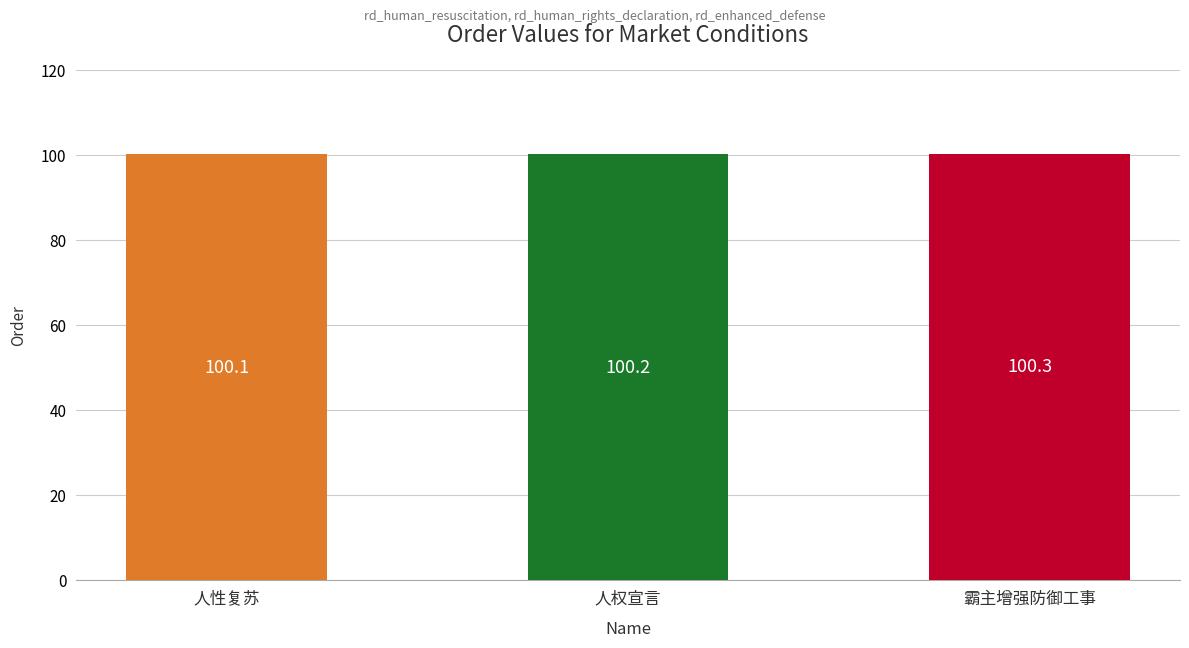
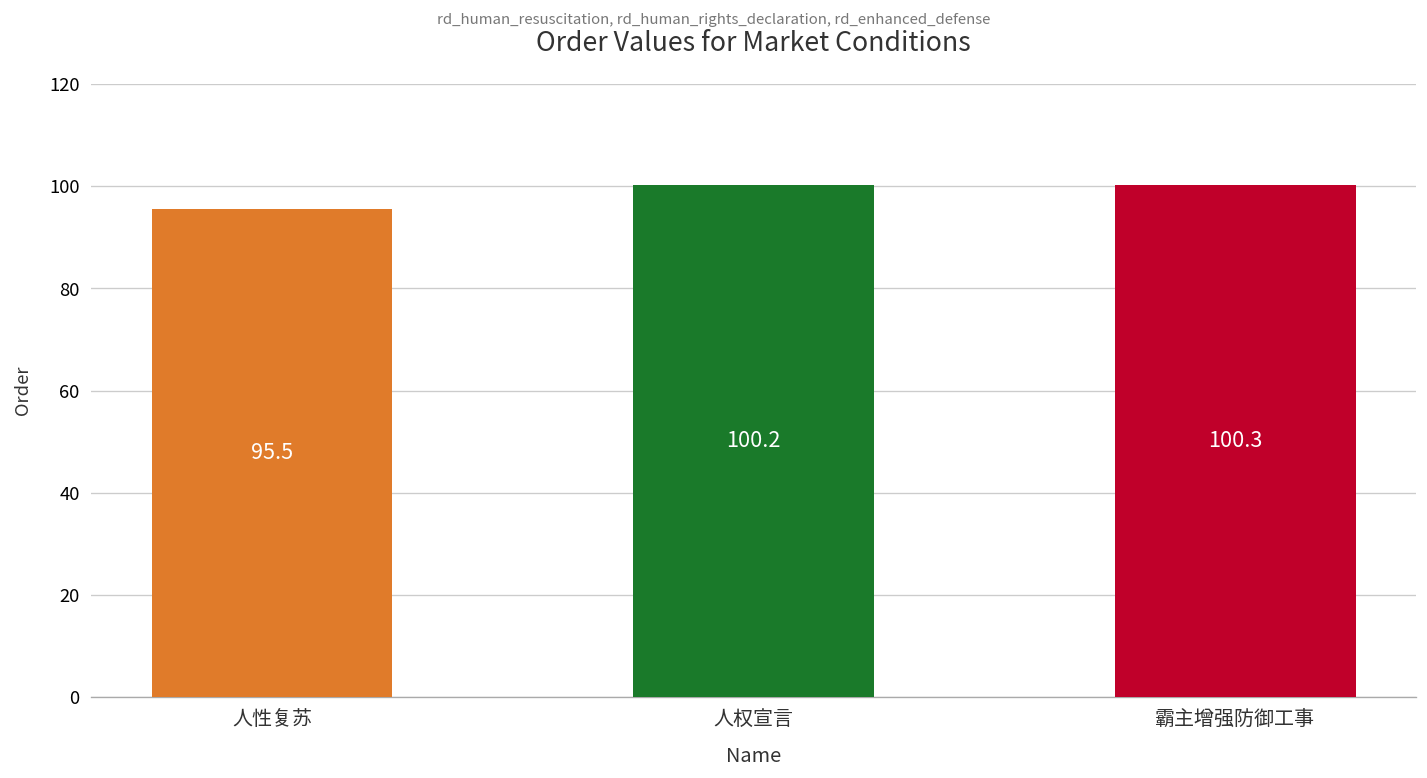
人性复苏: 100.1 -> 95.5
